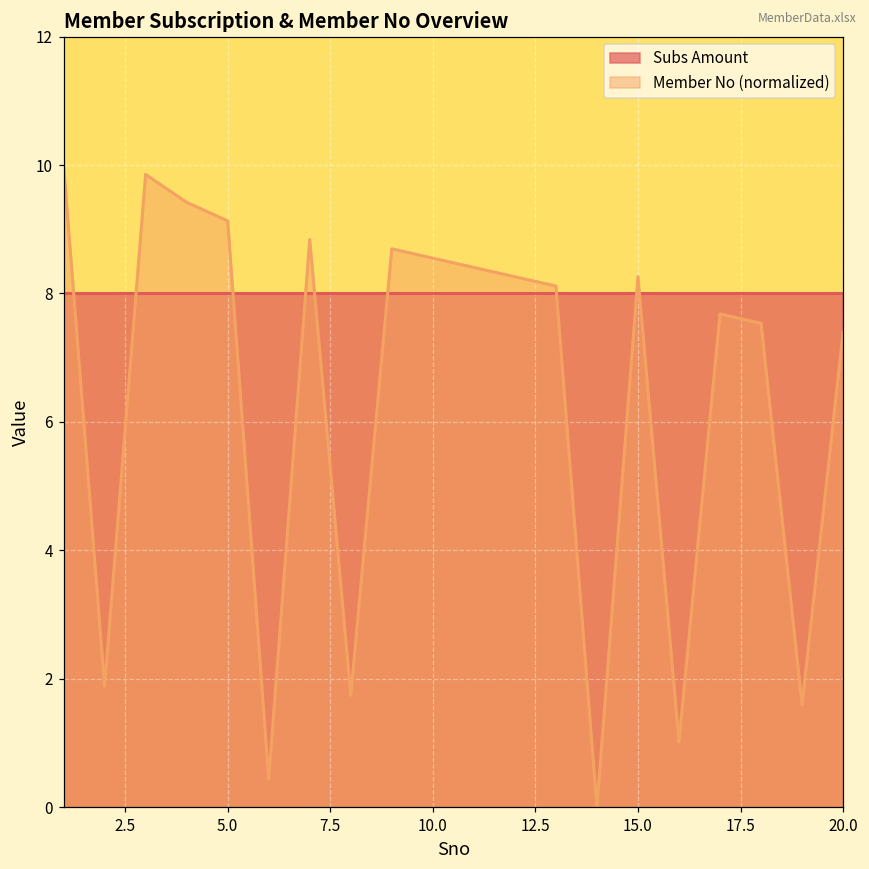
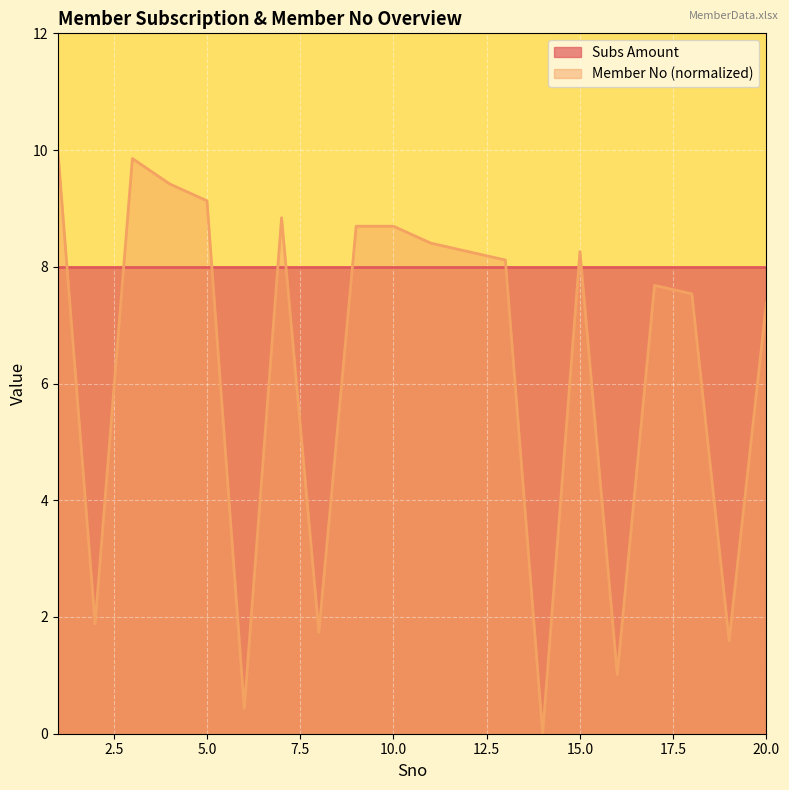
Member No (normalized), 10.0: 8.6 -> 8.7
